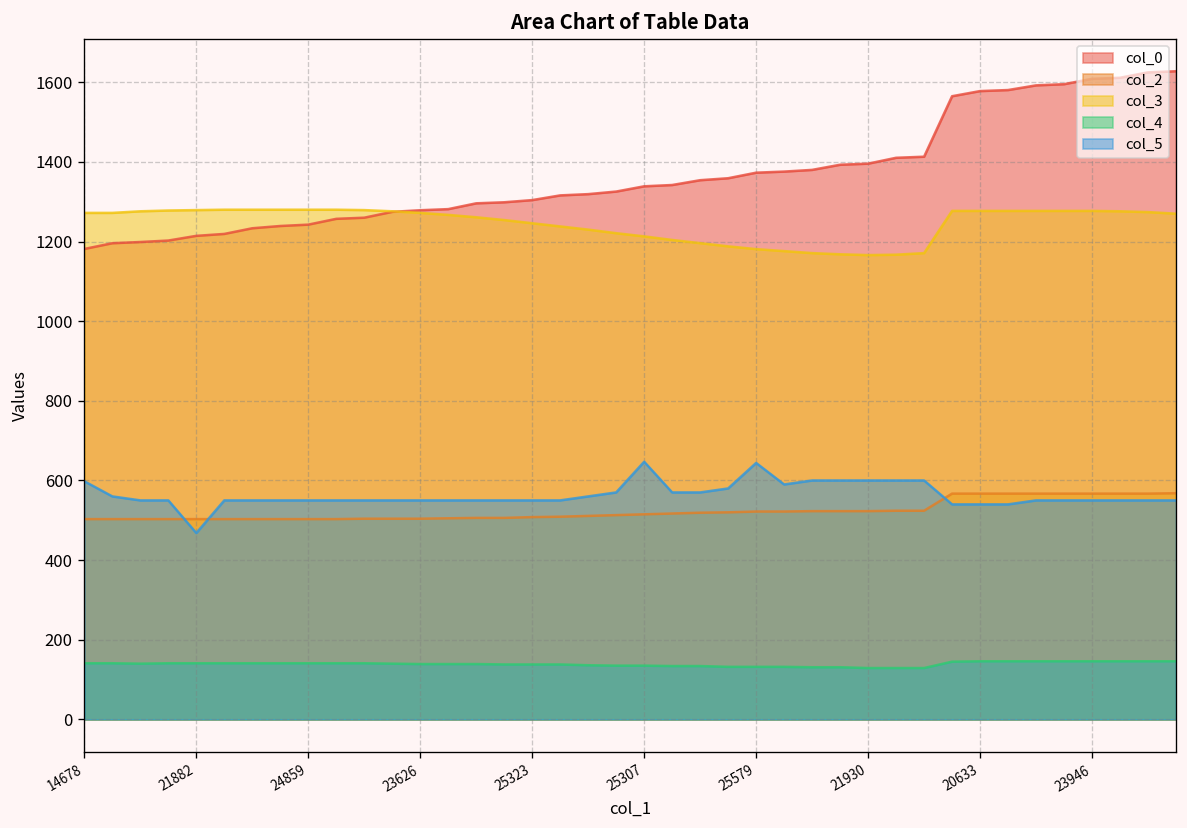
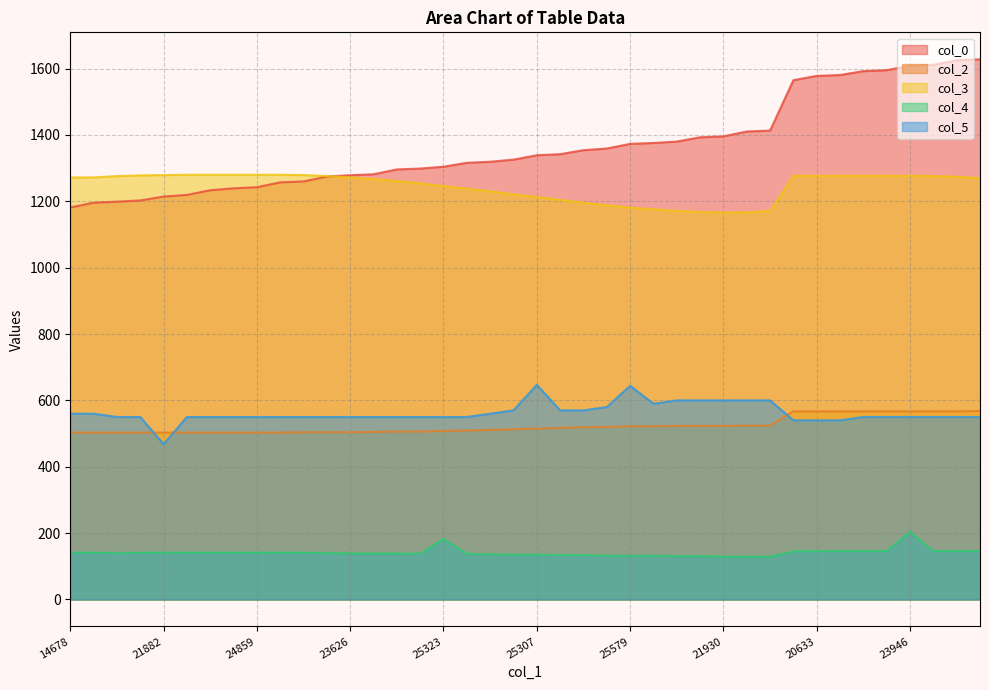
col_5, 14678: 600 -> 560
col_4, 25323: 140 -> 180
col_4, 23946: 150 -> 200
